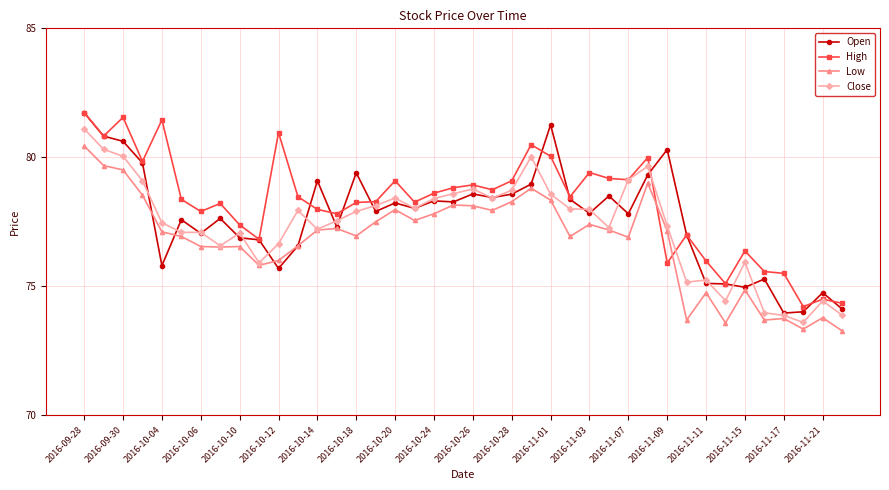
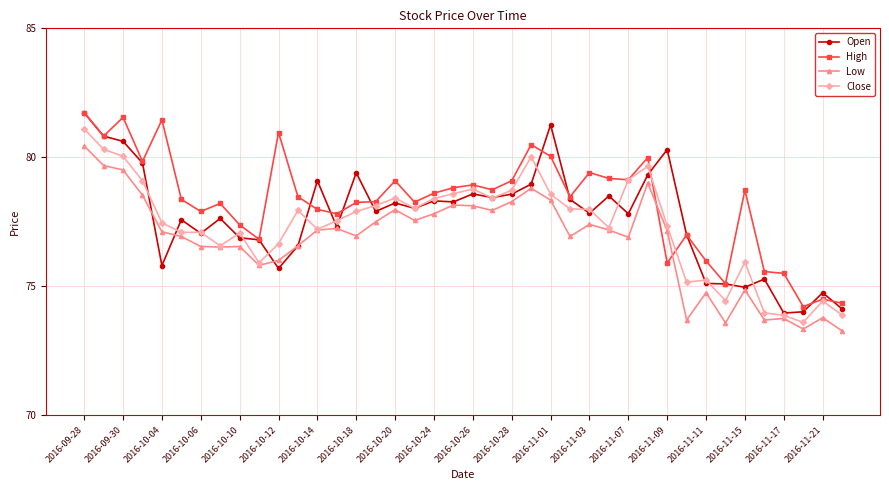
High, 2016-11-15: 76.4 -> 78.7
